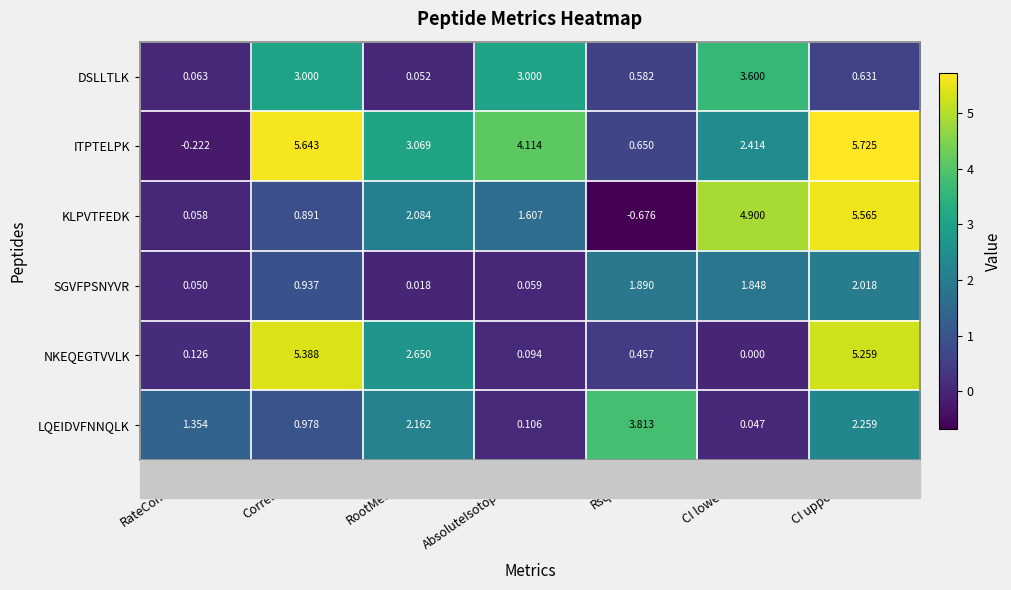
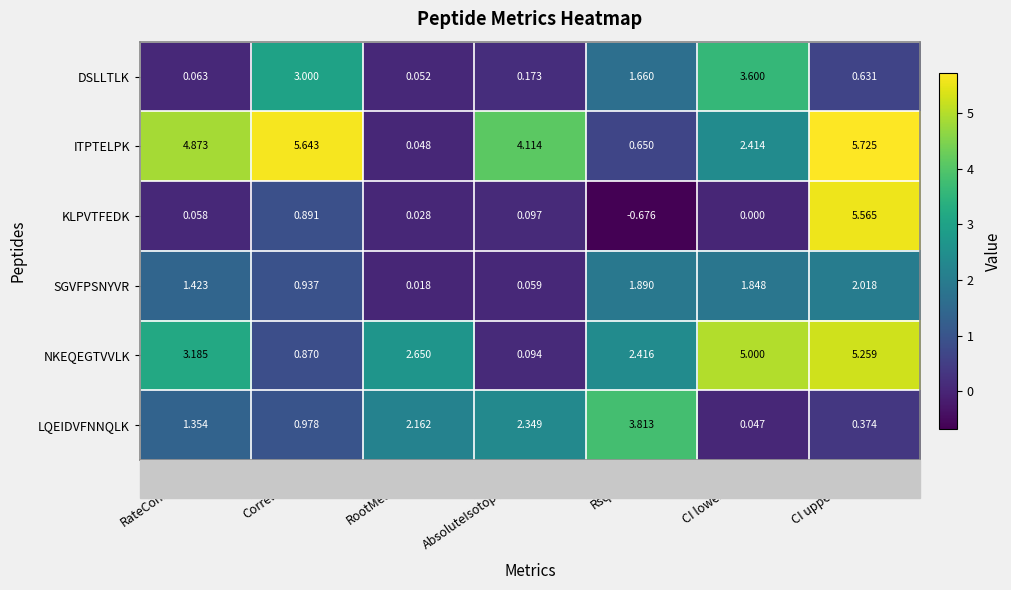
DSLLTLK, AbsoluteIsotopeError: 3.000 -> 0.173
DSLLTLK, Rsquared: 0.582 -> 1.660
ITPTELPK, RateConstants: -0.222 -> 4.873
ITPTELPK, RootMeanRSS: 3.069 -> 0.048
KLPVTFEDK, RootMeanRSS: 2.084 -> 0.028
KLPVTFEDK, AbsoluteIsotopeError: 1.607 -> 0.097
KLPVTFEDK, CI lower band: 4.900 -> 0.000
SGVFPSNYVR, RateConstants: 0.050 -> 1.423
NKEQEGTVVLK, RateConstants: 0.126 -> 3.185
NKEQEGTVVLK, Correlations: 5.388 -> 0.870
NKEQEGTVVLK, Rsquared: 0.457 -> 2.416
NKEQEGTVVLK, CI lower band: 0.000 -> 5.000
LQEIDVFNNQLK, AbsoluteIsotopeError: 0.106 -> 2.349
LQEIDVFNNQLK, CI upper band: 2.259 -> 0.374
